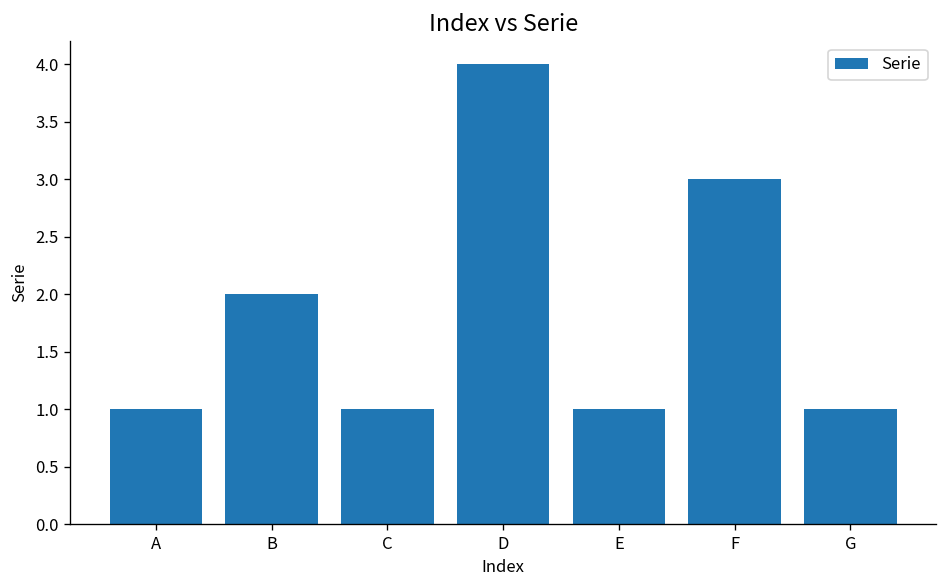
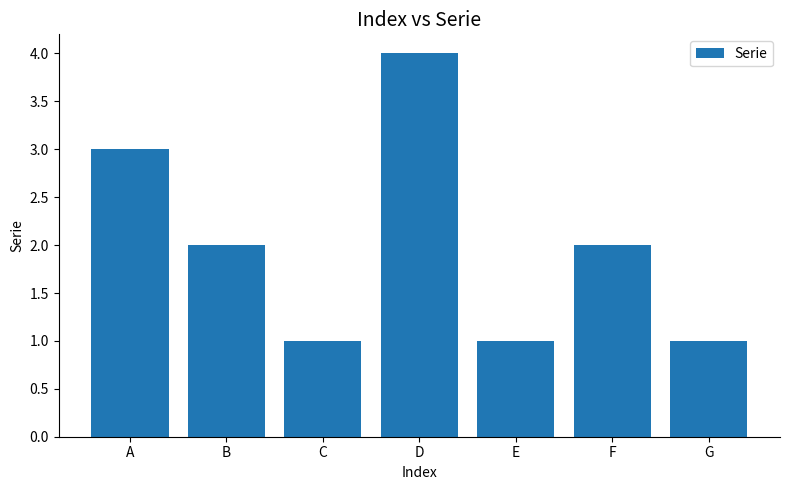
A: 1 -> 3
F: 3 -> 2
